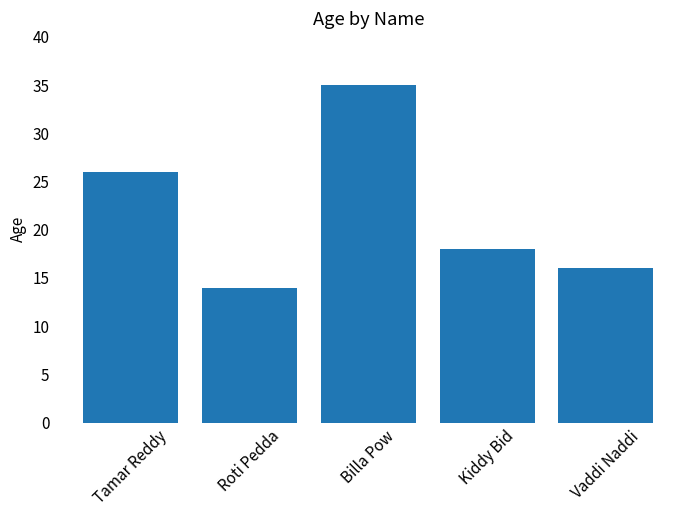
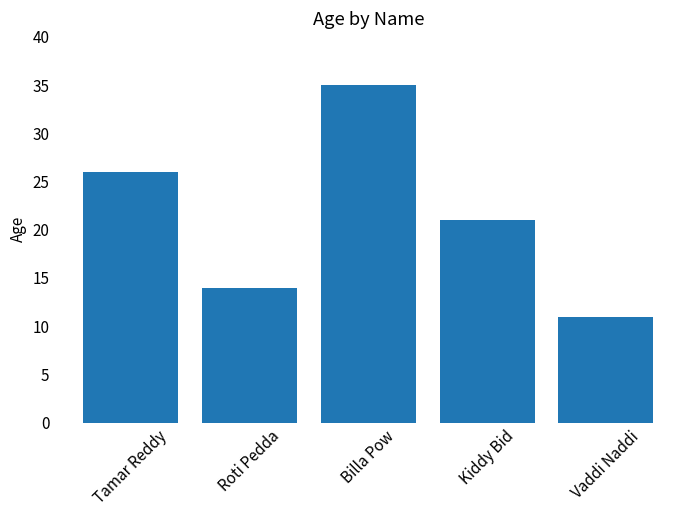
Kiddy Bid: 18 -> 21
Vaddi Naddi: 16 -> 11
